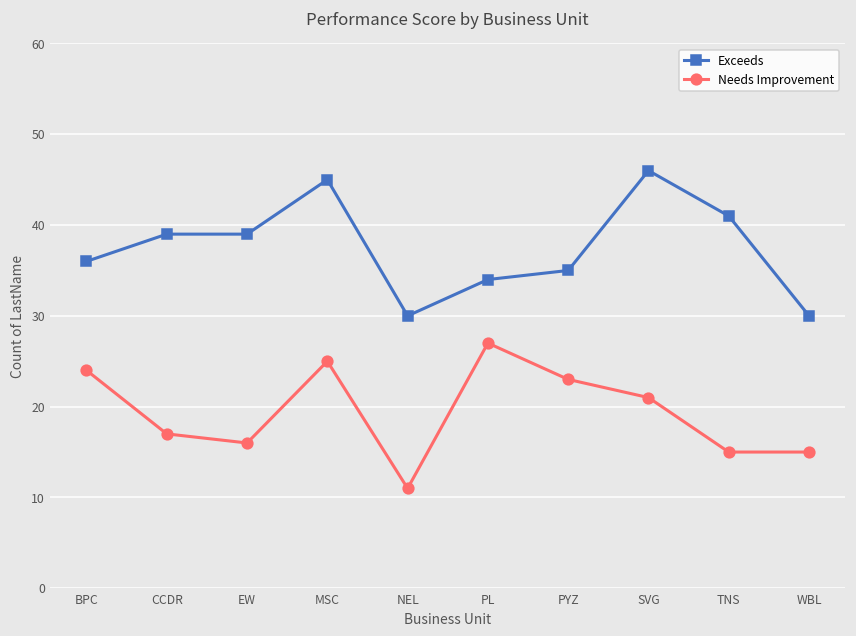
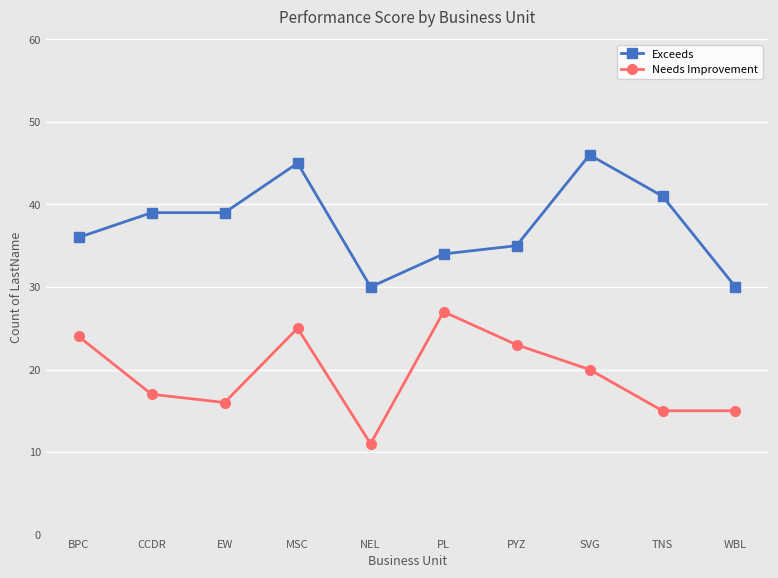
Needs Improvement, SVG: 21 -> 20
